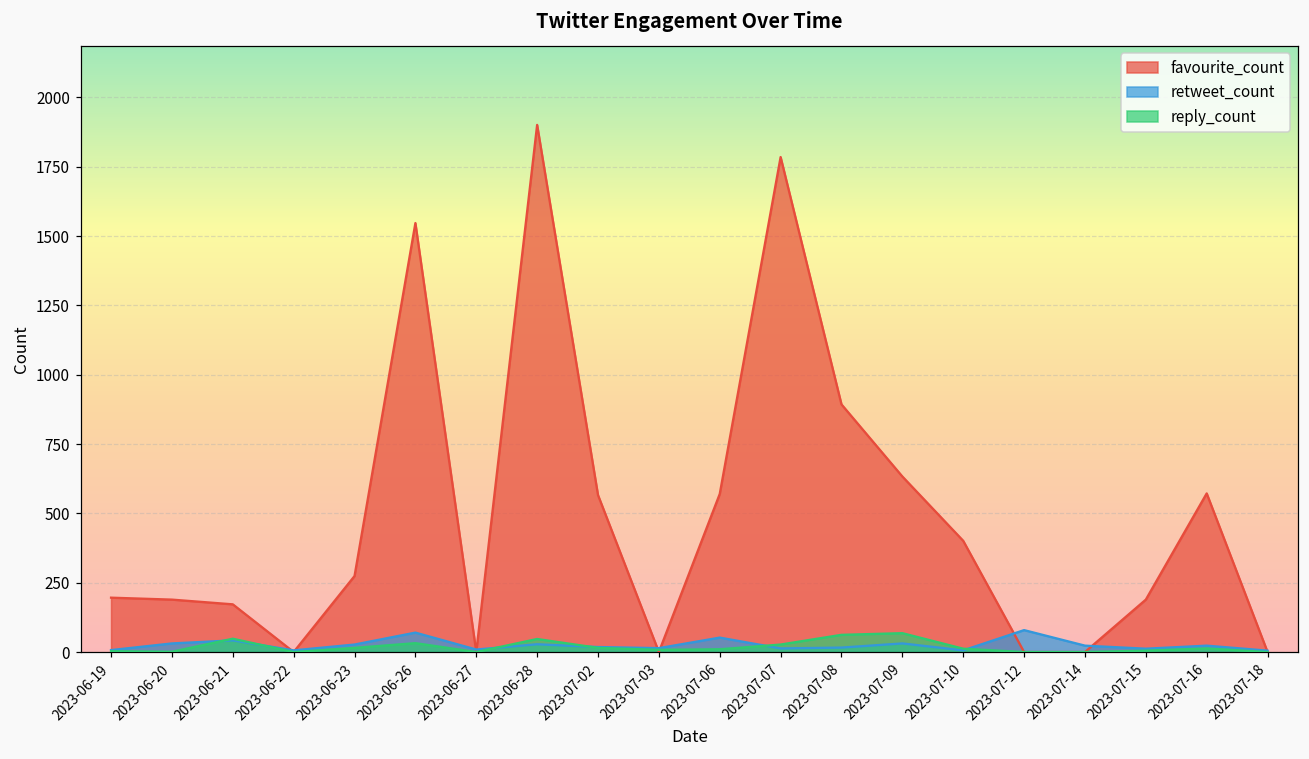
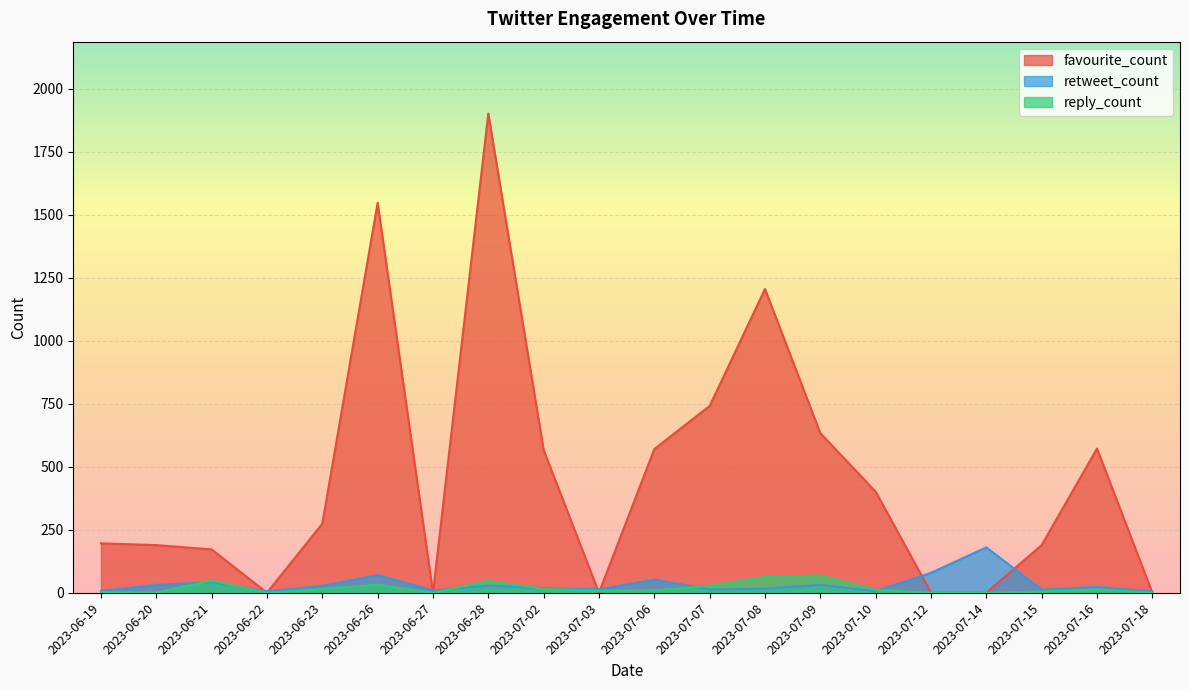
favourite_count, 2023-07-07: 1790 -> 740
favourite_count, 2023-07-08: 890 -> 1210
retweet_count, 2023-07-14: 20 -> 180
